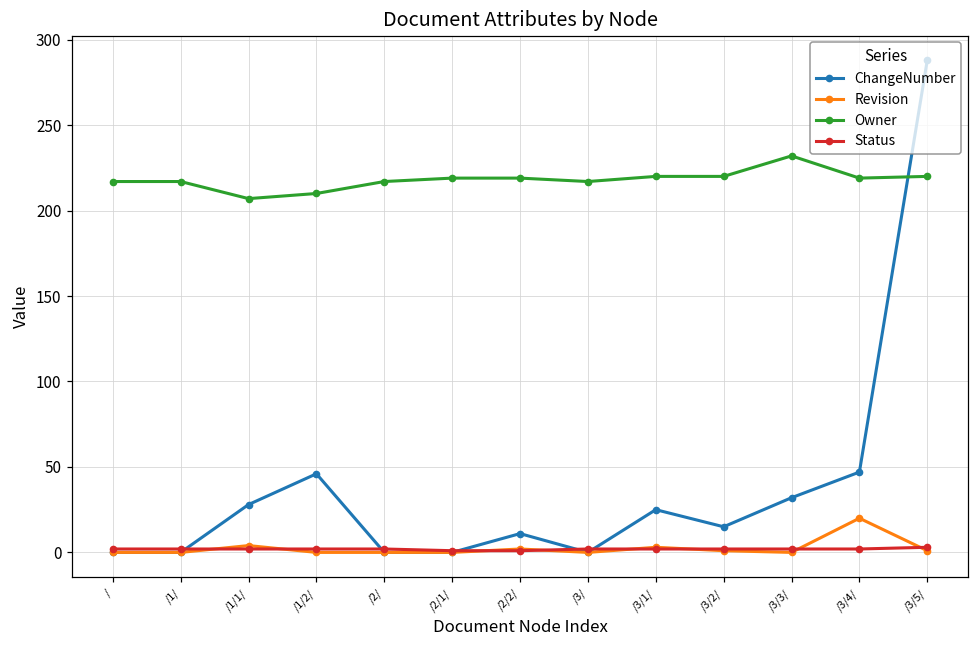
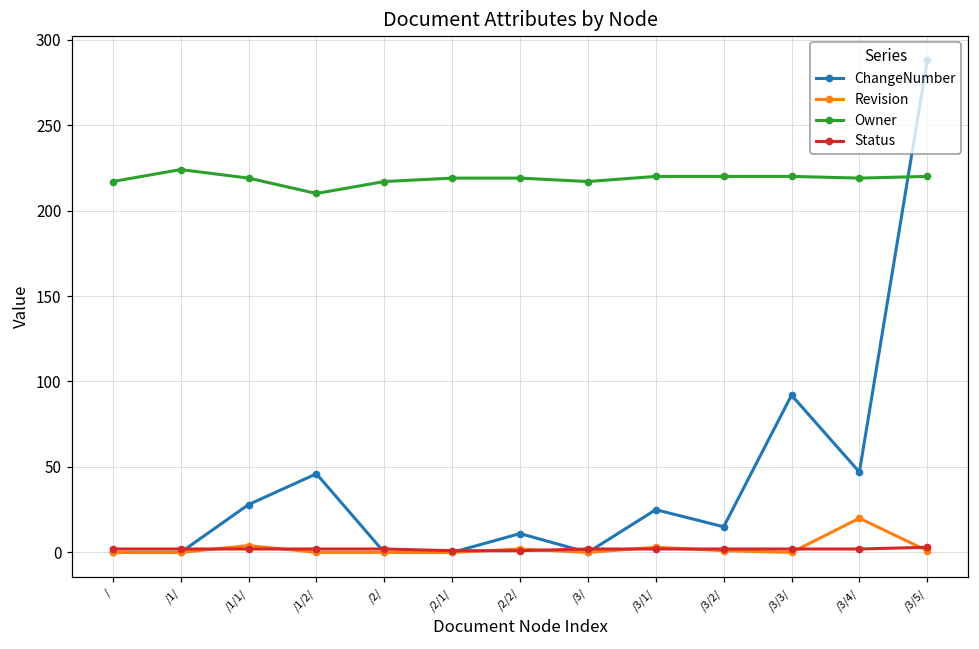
Owner, /1/: 217 -> 224
Owner, /1/1/: 207 -> 219
ChangeNumber, /3/3/: 32 -> 92
Owner, /3/3/: 232 -> 220
